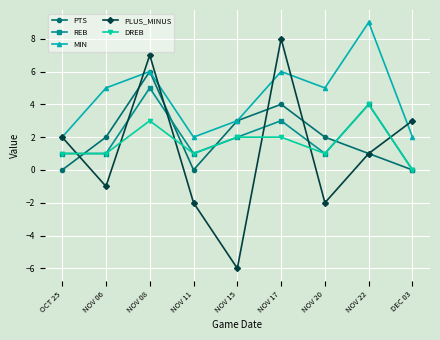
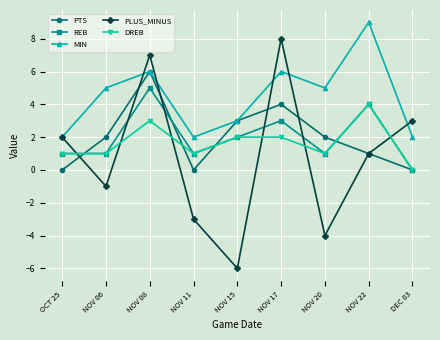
PLUS_MINUS, NOV 11: -2 -> -3
PLUS_MINUS, NOV 20: -2 -> -4
